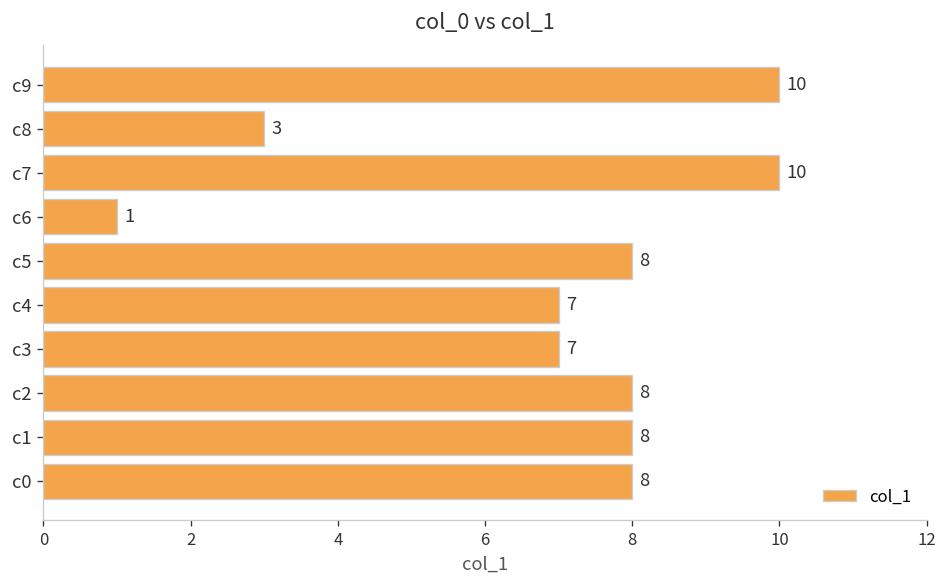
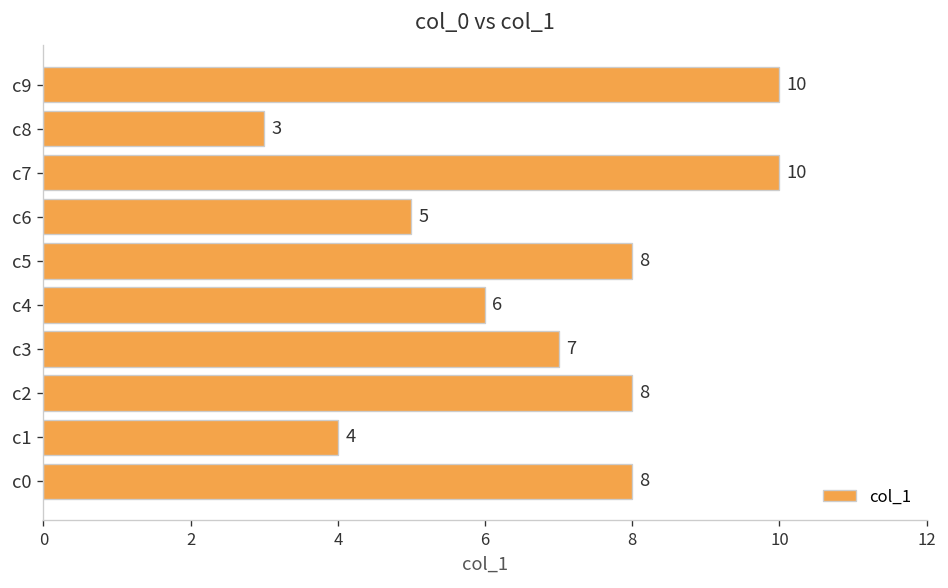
c6: 1 -> 5
c4: 7 -> 6
c1: 8 -> 4
